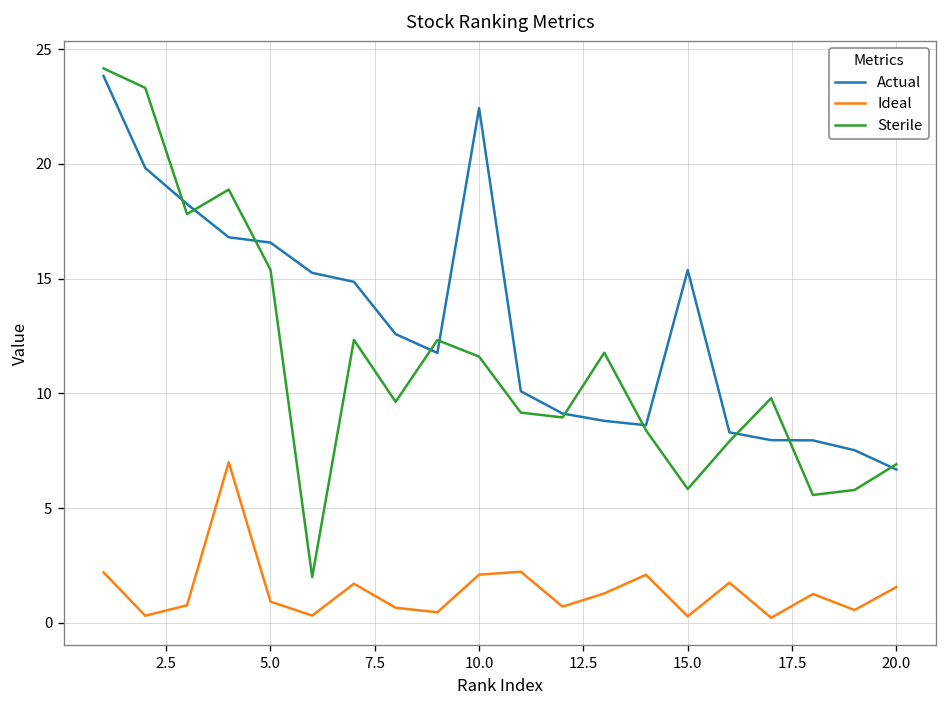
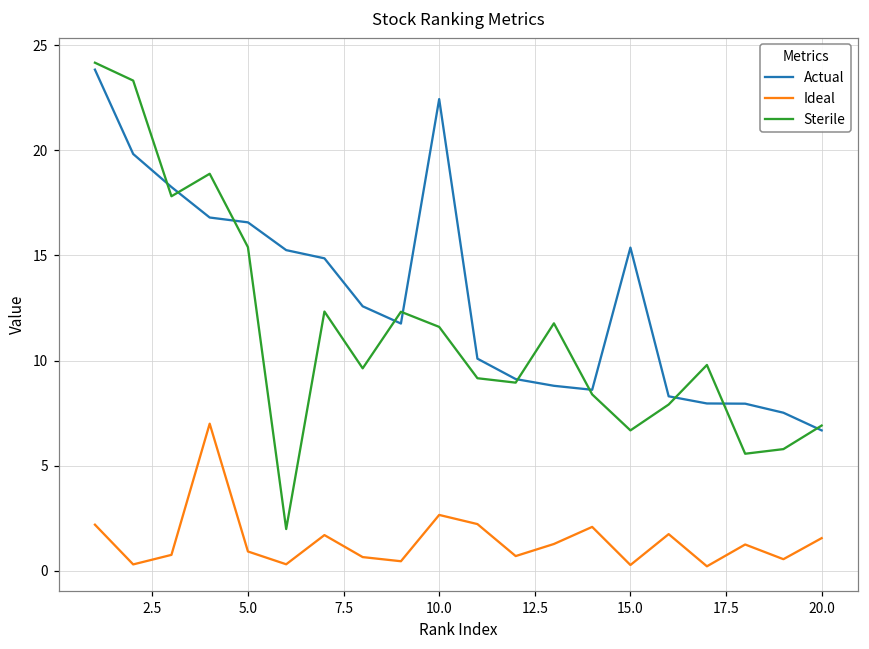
Ideal, 10.0: 2.1 -> 2.7
Sterile, 15.0: 5.8 -> 6.7
